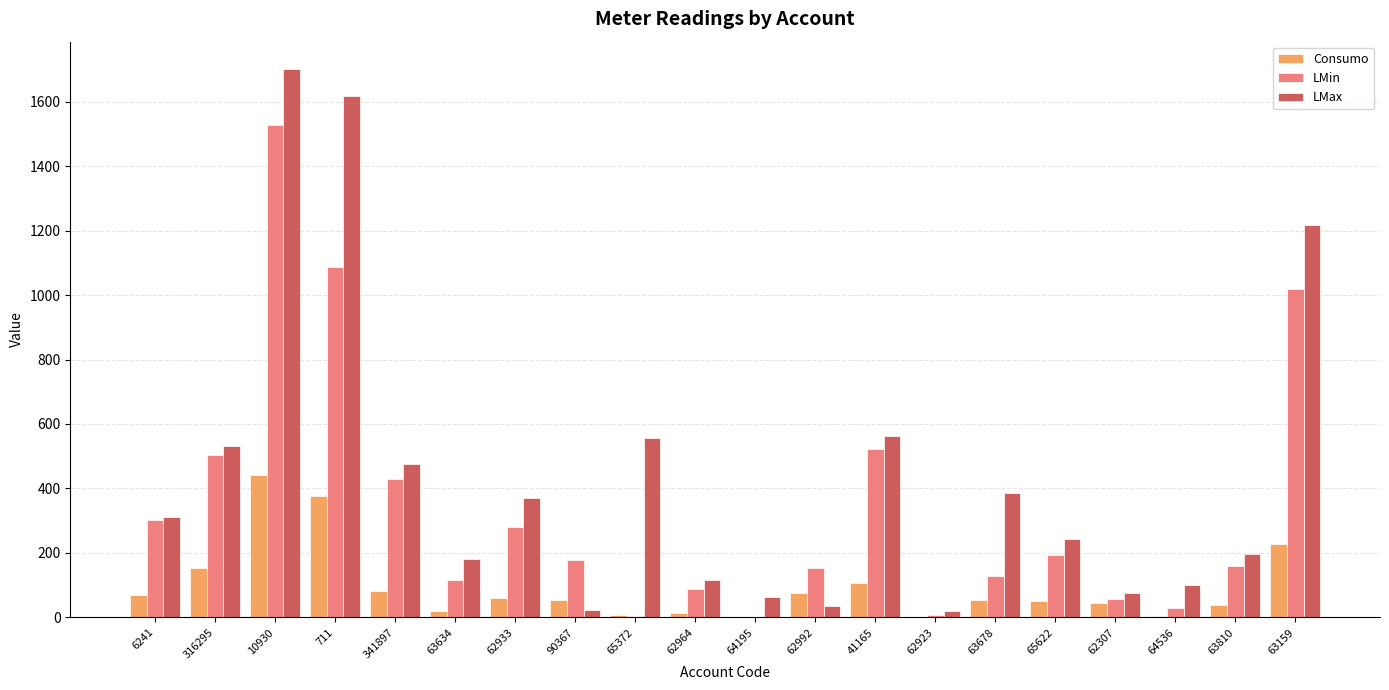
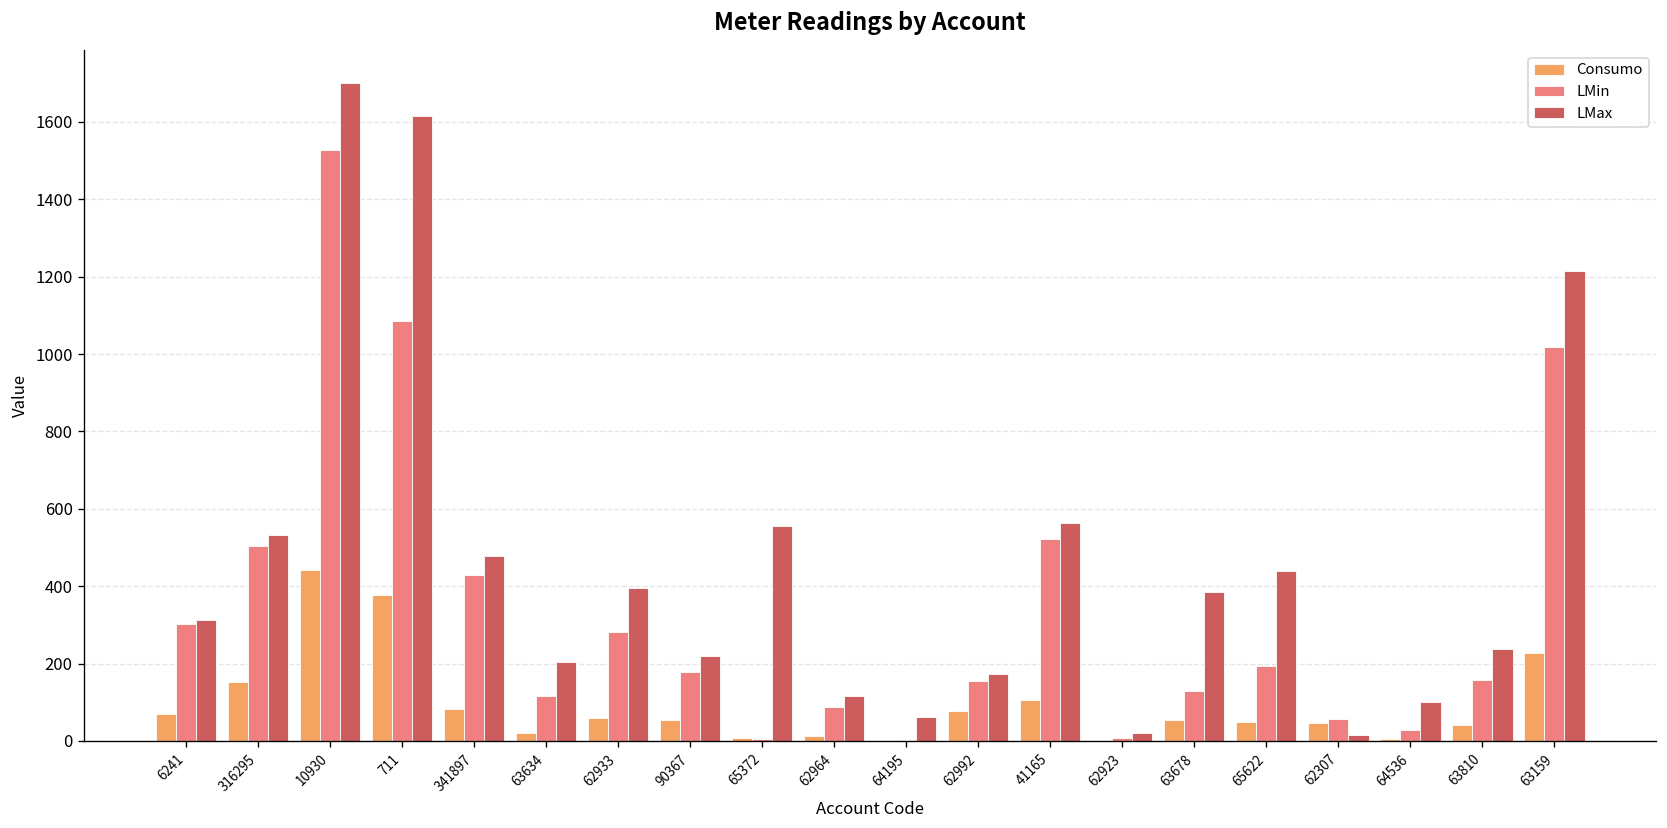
LMax, 63634: 180 -> 210
LMax, 62933: 370 -> 390
LMax, 90367: 20 -> 220
LMax, 62992: 30 -> 170
LMax, 65622: 240 -> 440
LMax, 62307: 80 -> 10
LMax, 63810: 200 -> 240
